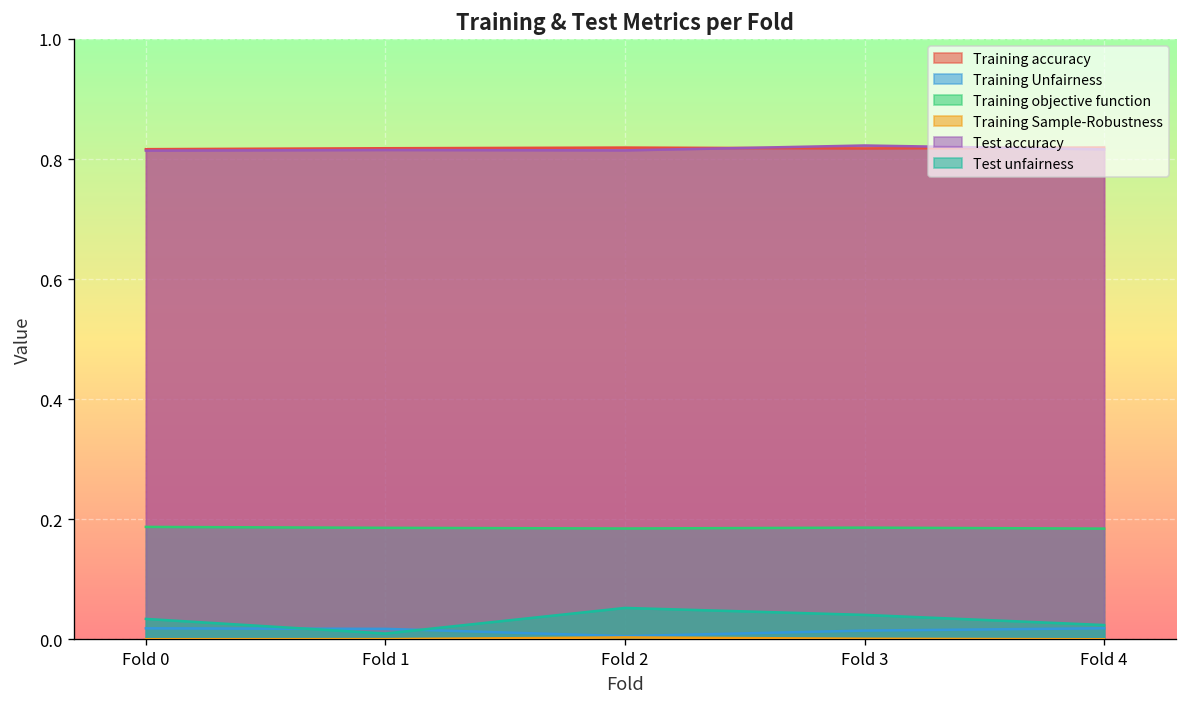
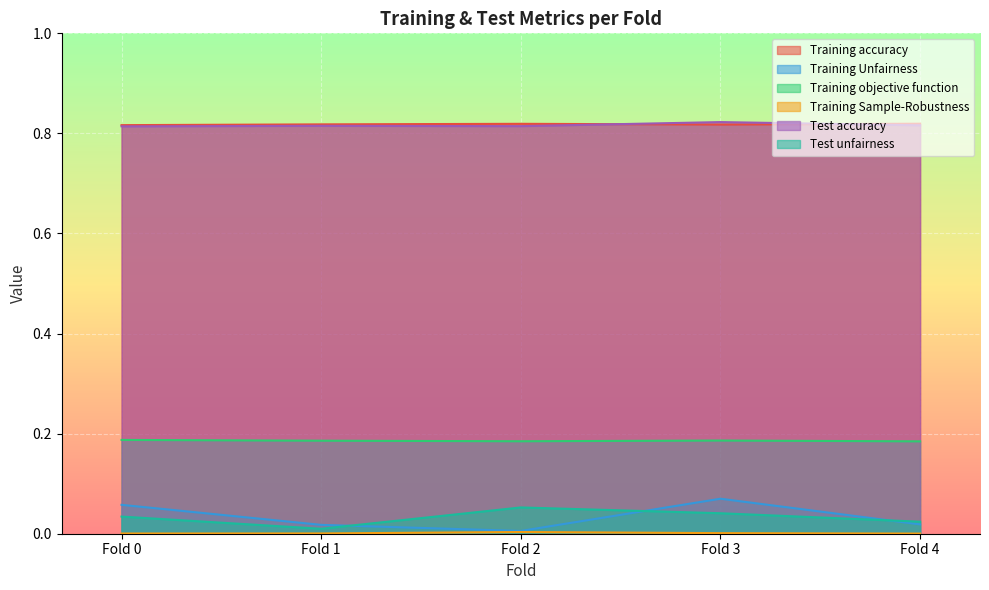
Training Unfairness, Fold 0: 0.02 -> 0.06
Training Unfairness, Fold 3: 0.01 -> 0.07
